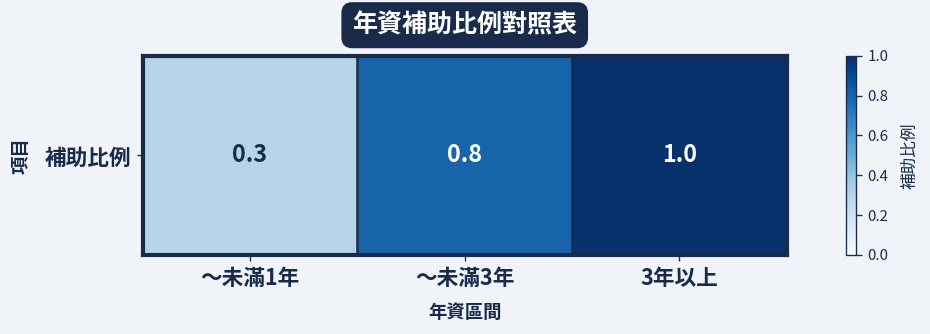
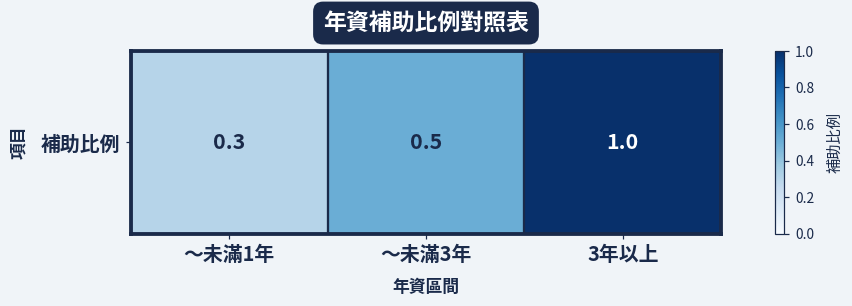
補助比例, ～未滿3年: 0.8 -> 0.5
